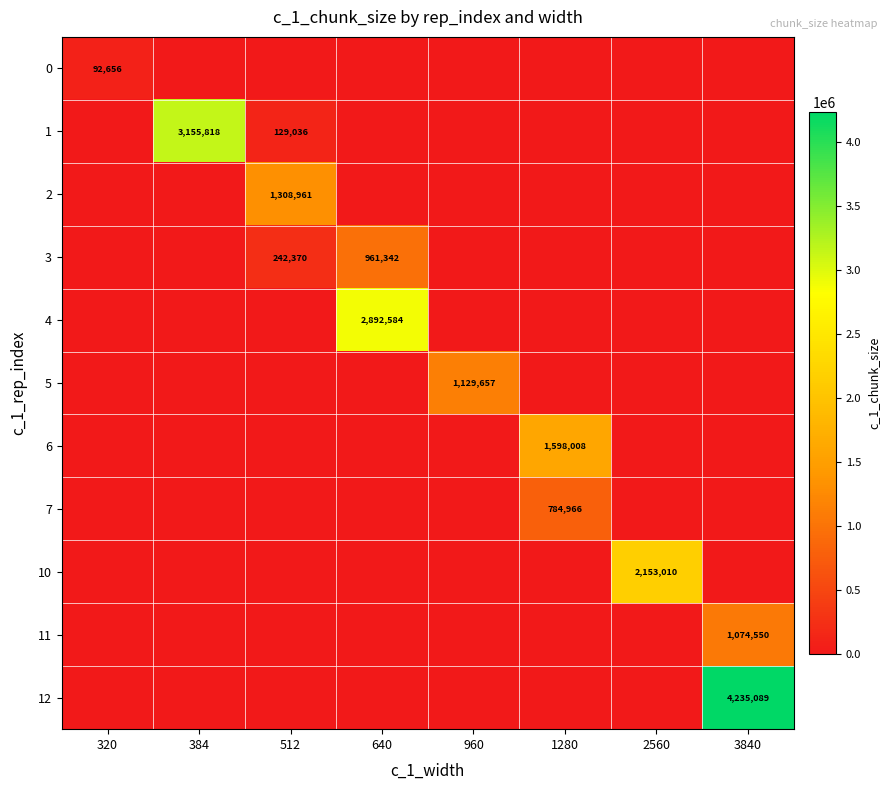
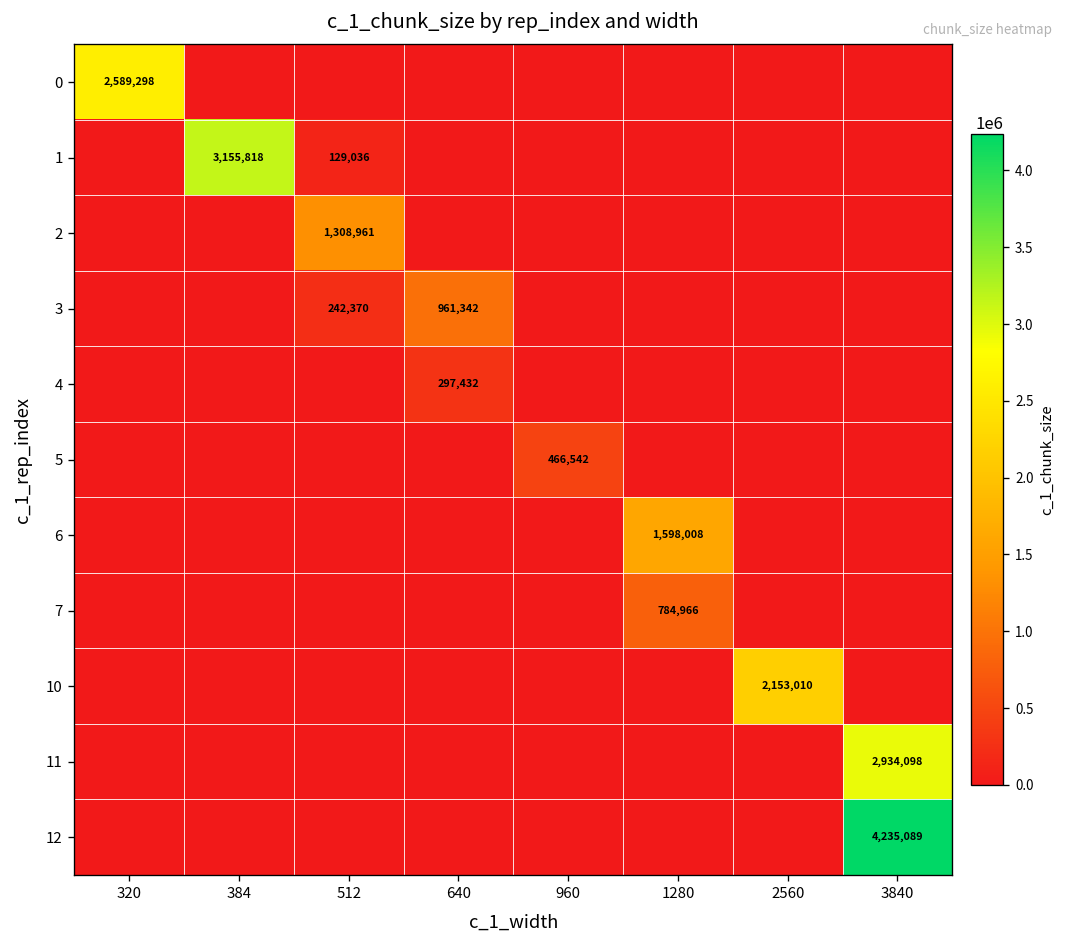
0, 320: 92,656 -> 2,589,298
4, 640: 2,892,584 -> 297,432
5, 960: 1,129,657 -> 466,542
11, 3840: 1,074,550 -> 2,934,098
